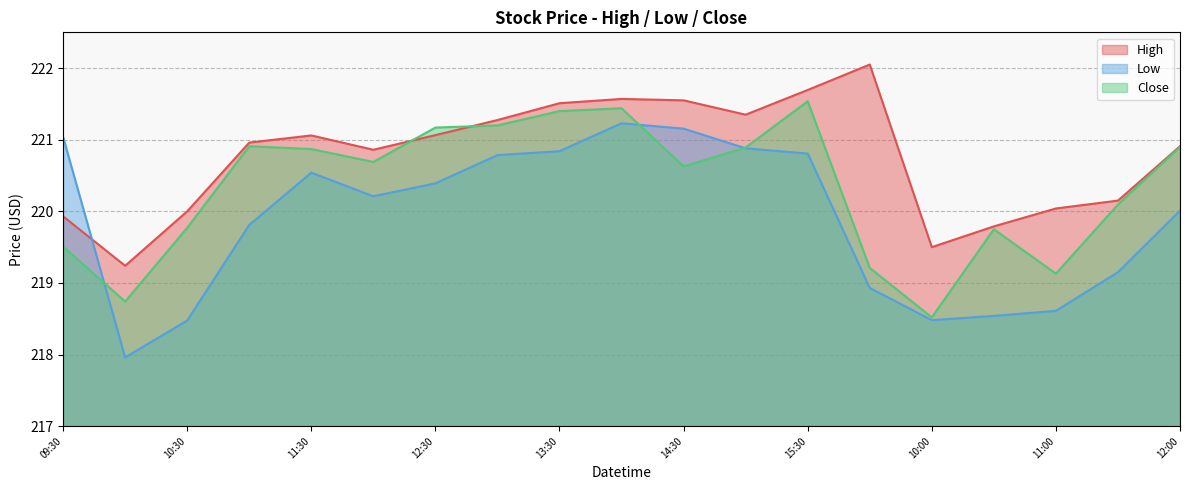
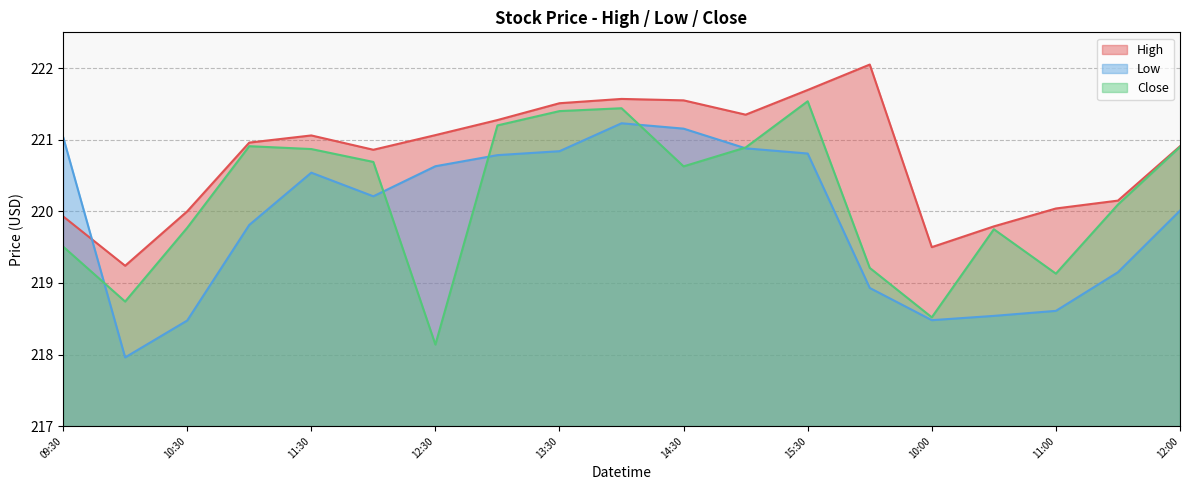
Low, 12:30: 220.4 -> 220.6
Close, 12:30: 221.2 -> 218.1
